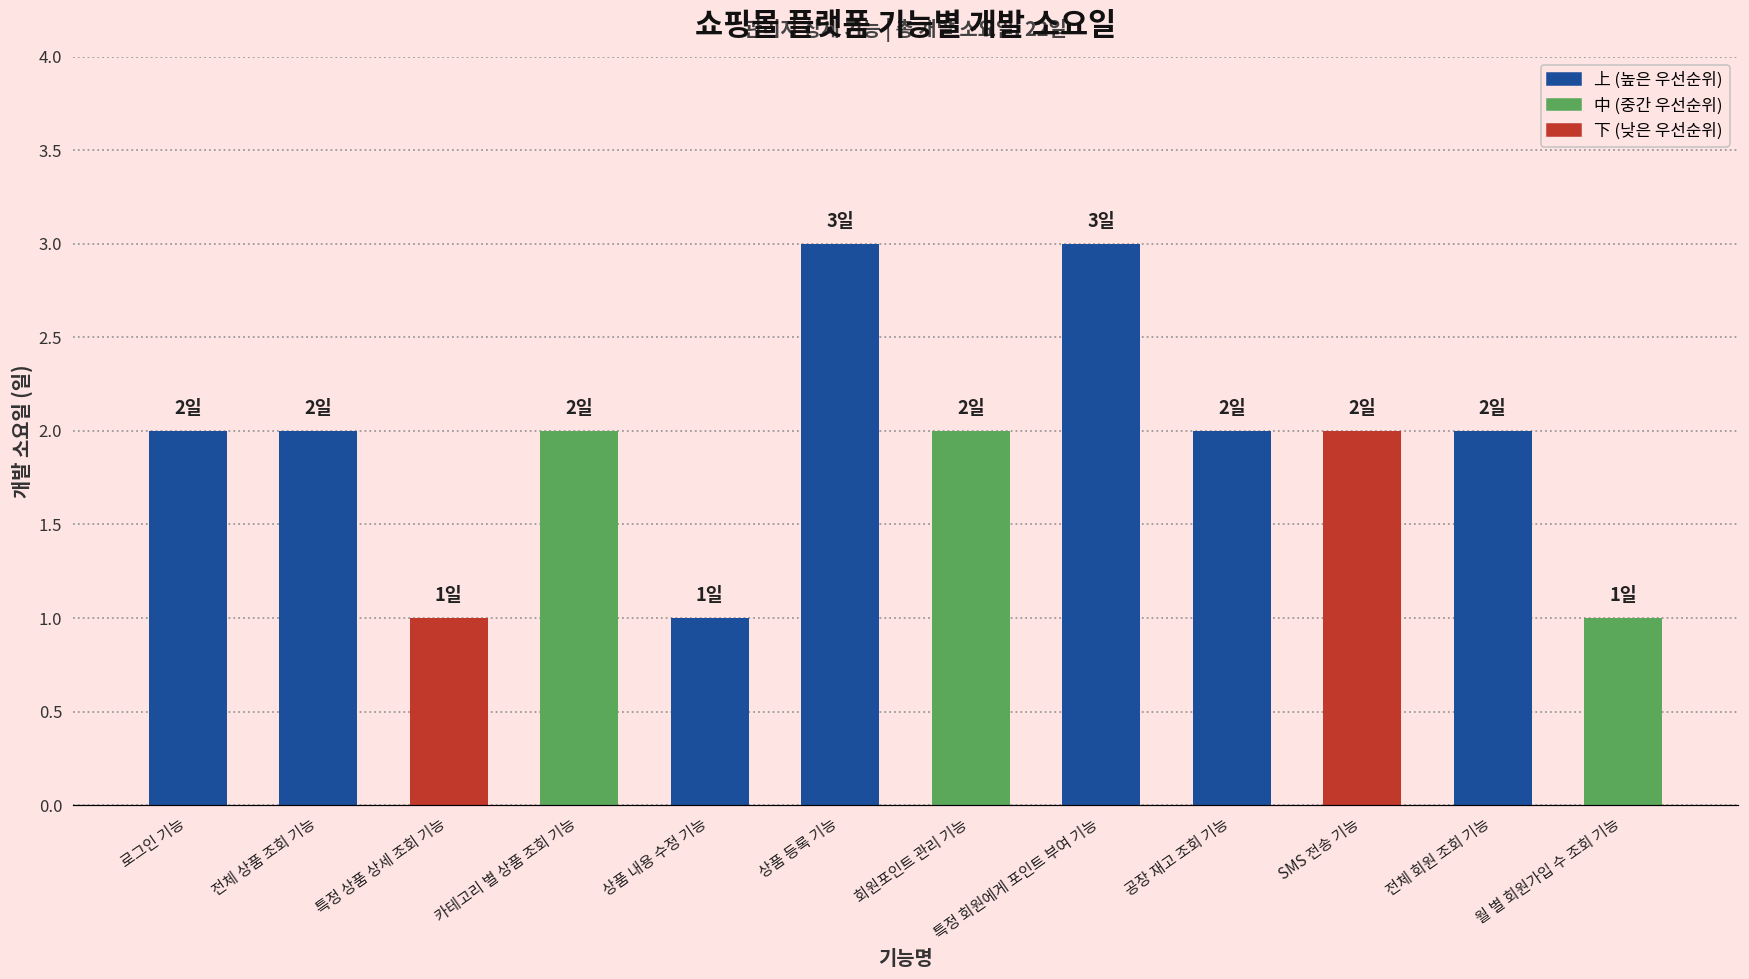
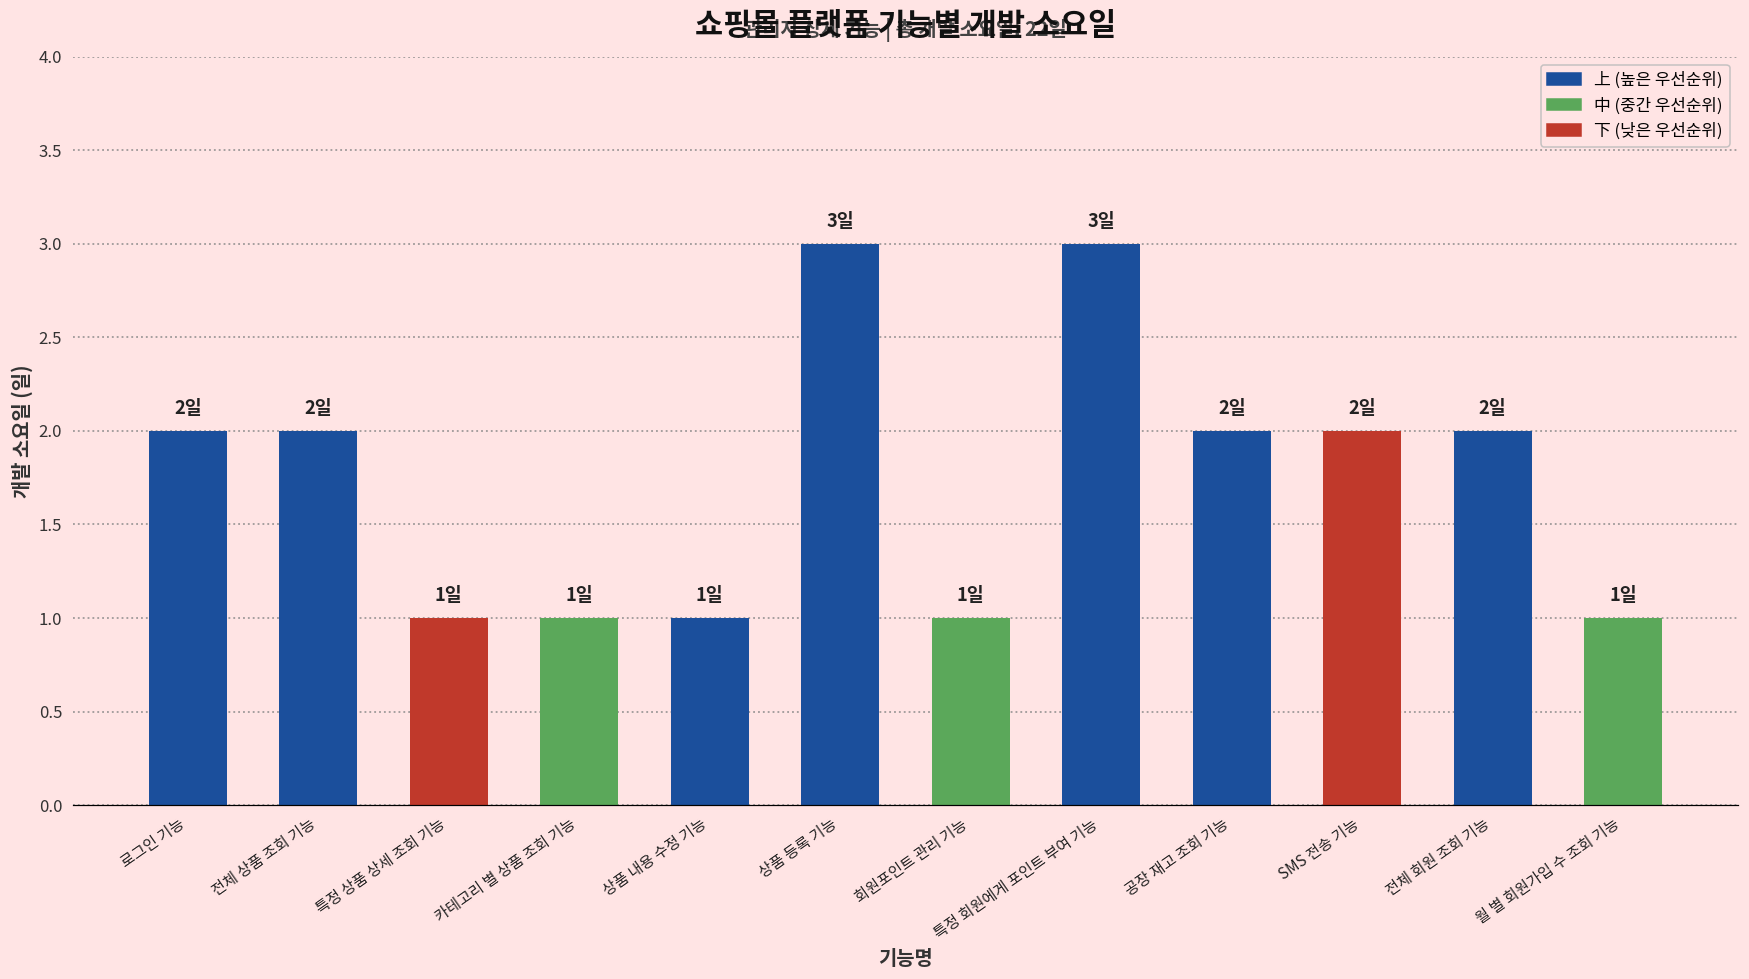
카테고리 별 상품 조회 기능: 2일 -> 1일
회원포인트 관리 기능: 2일 -> 1일
